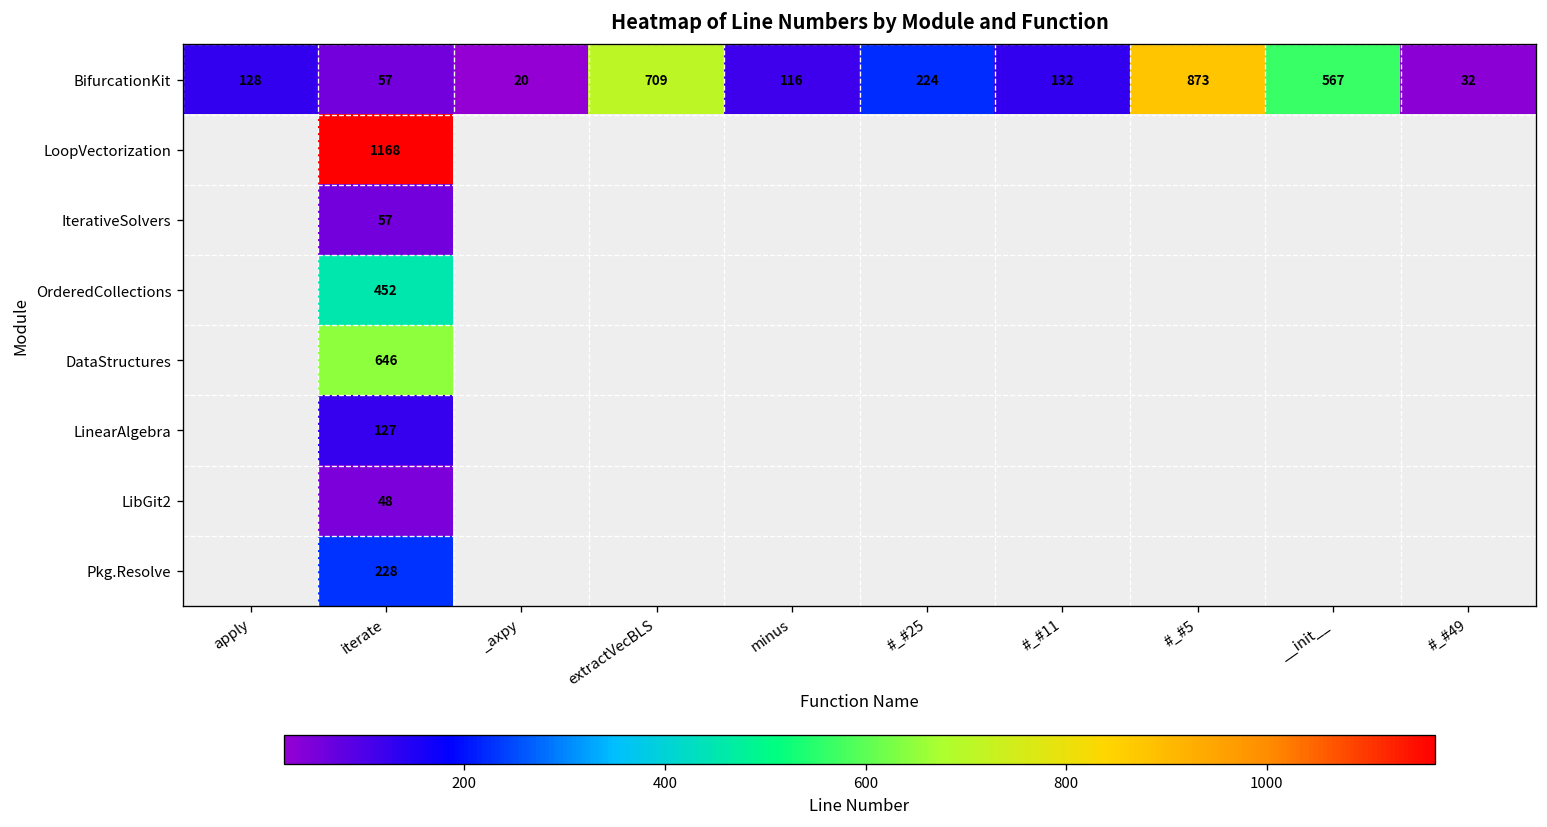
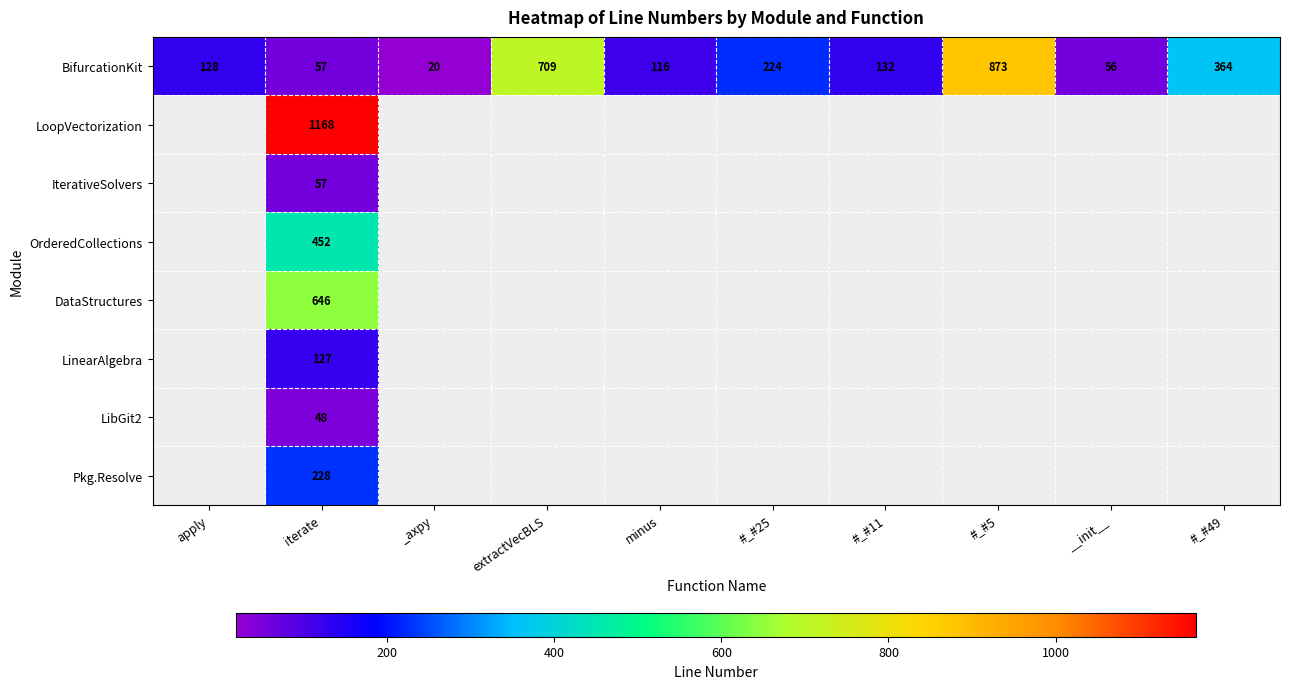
BifurcationKit, __init__: 567 -> 56
BifurcationKit, #_#49: 32 -> 364
